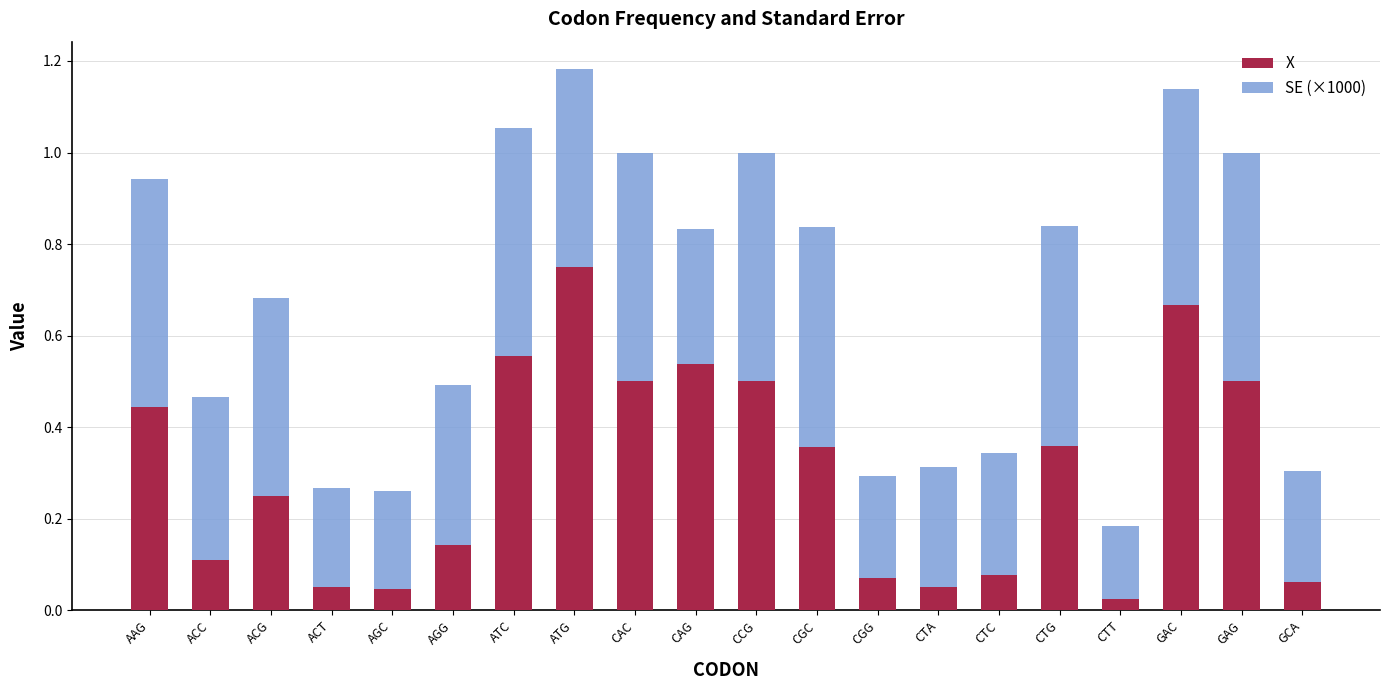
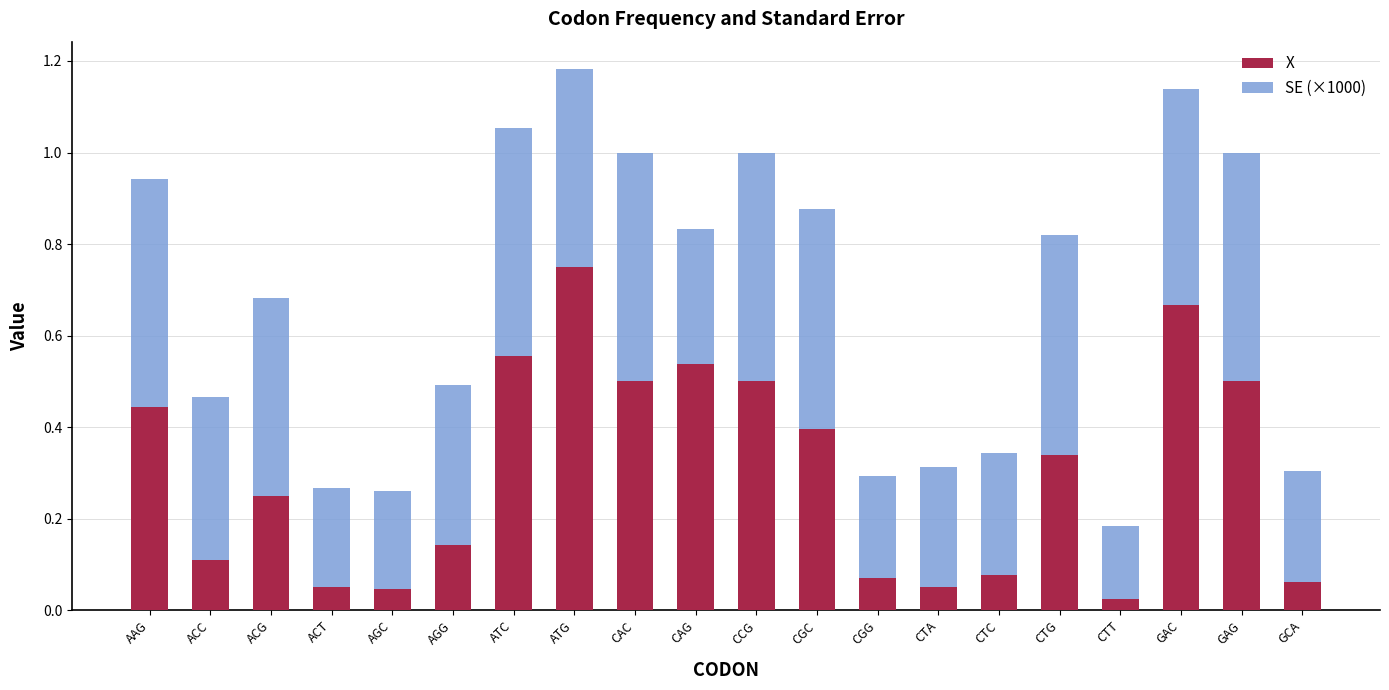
X, CGC: 0.36 -> 0.40
X, CTG: 0.36 -> 0.34
